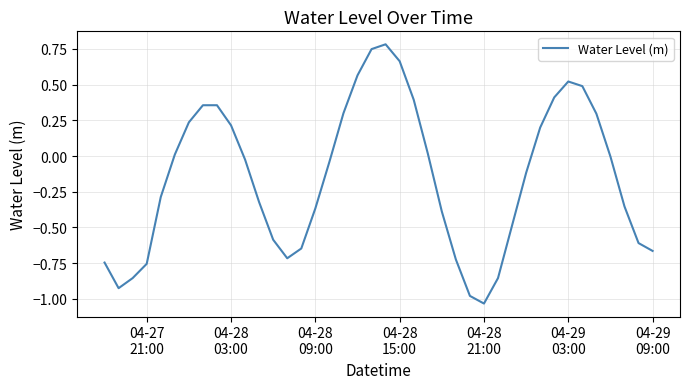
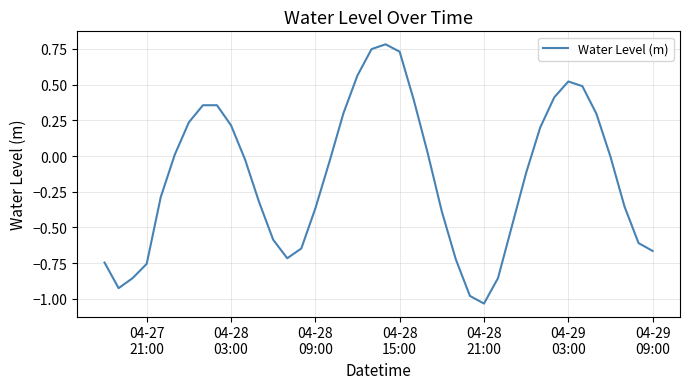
04-28 15:00: 0.66 -> 0.73
